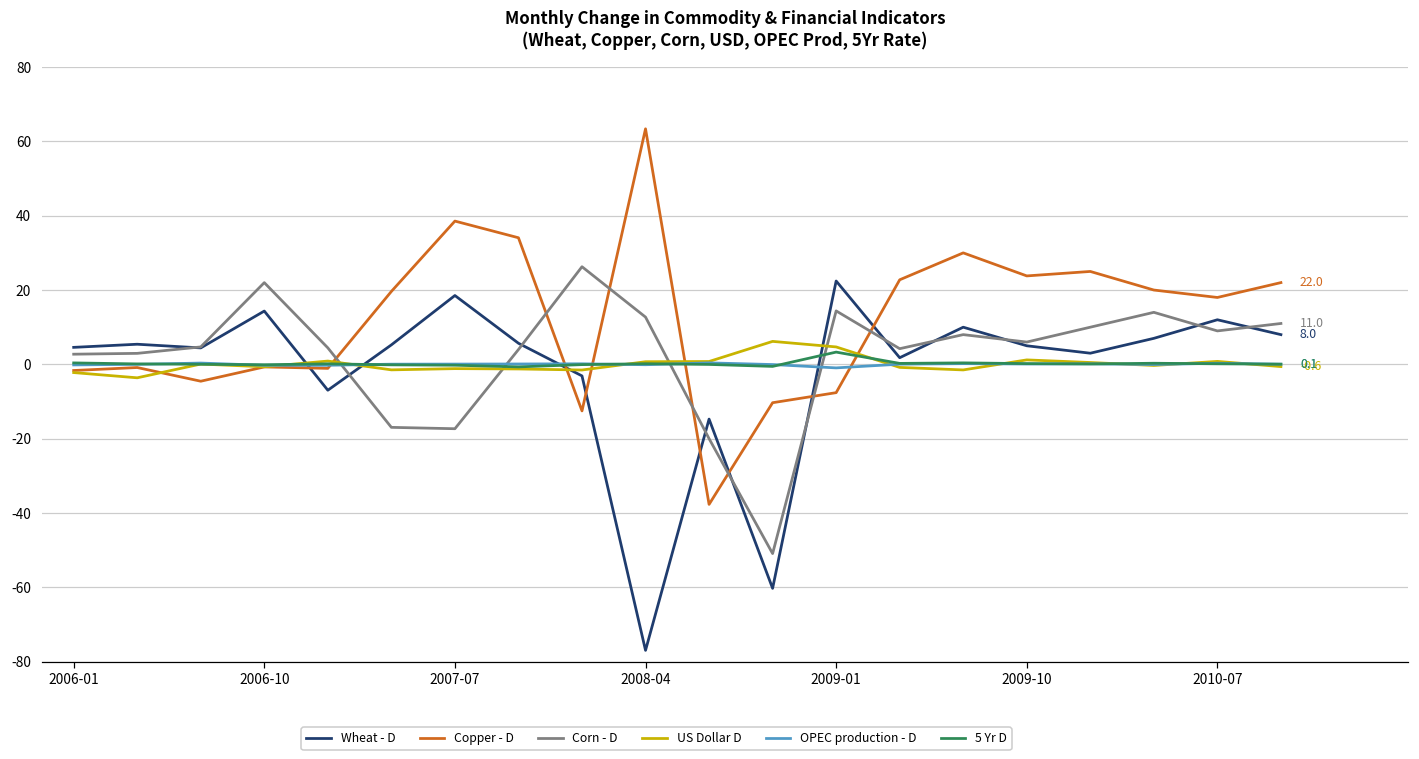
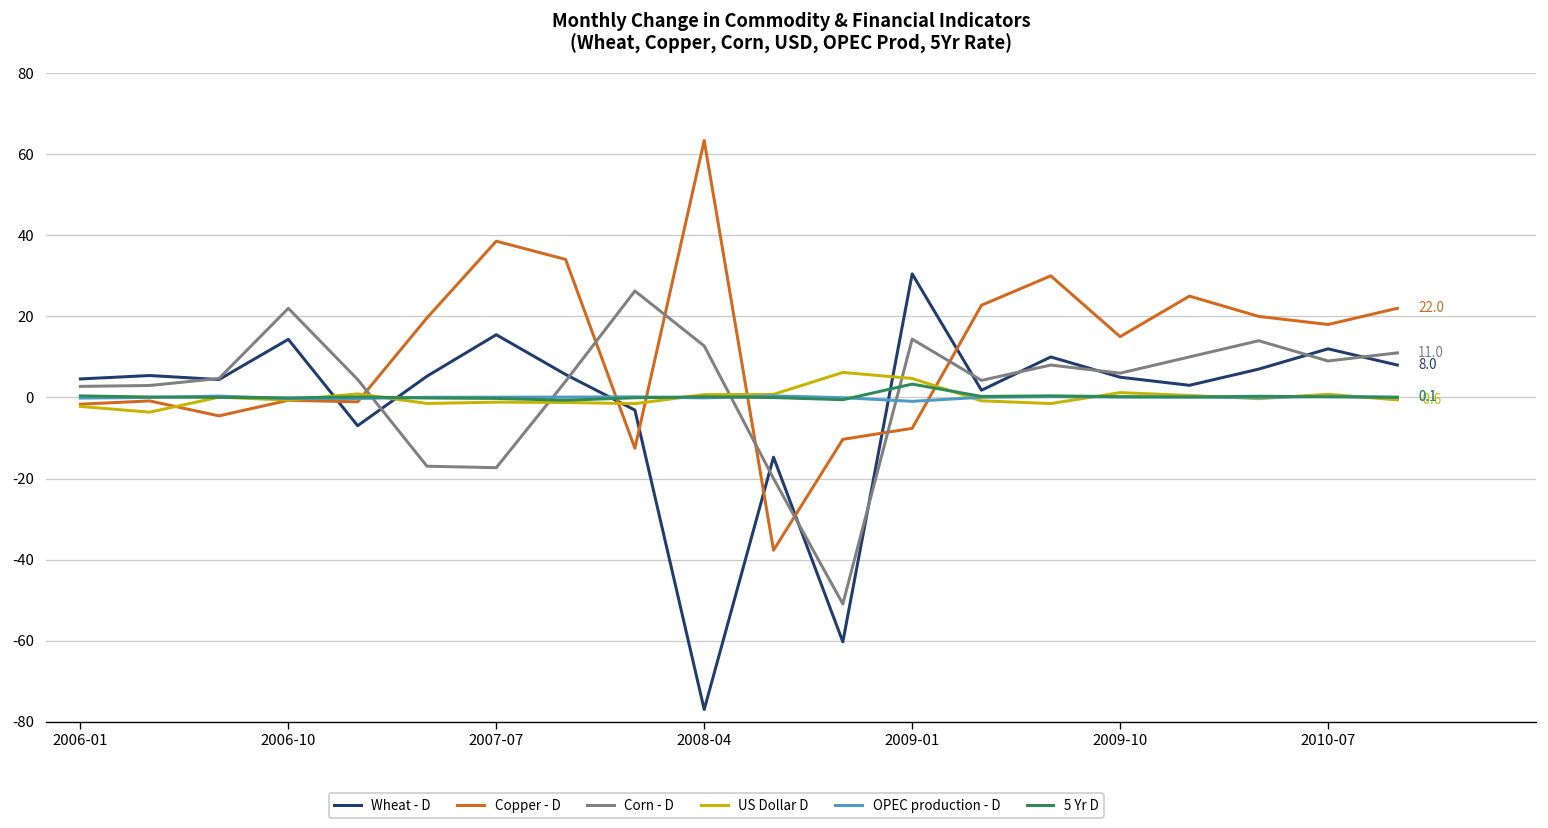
Wheat - D, 2007-07: 19 -> 15
Wheat - D, 2009-01: 22 -> 30
Copper - D, 2009-10: 24 -> 15
